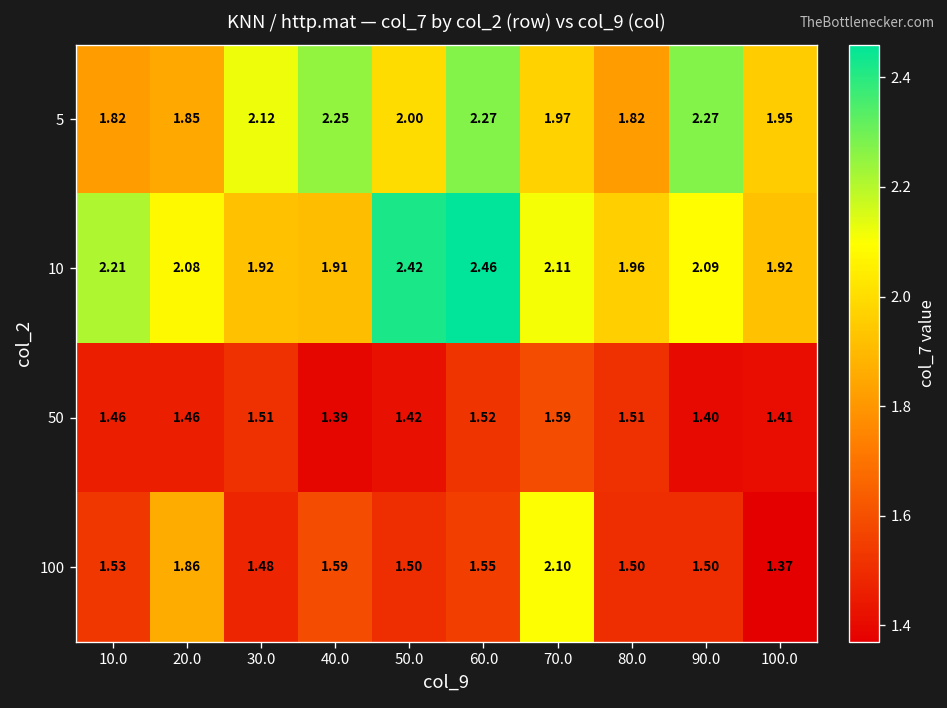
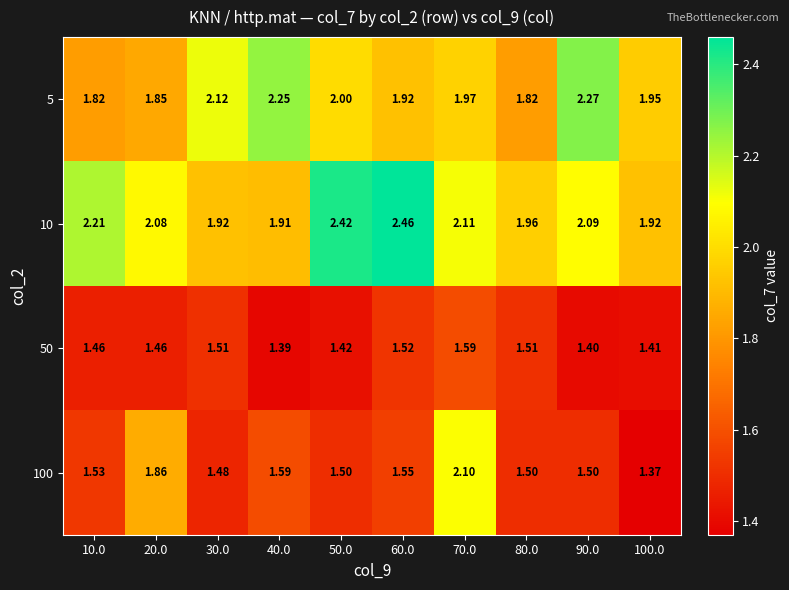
5, 60.0: 2.27 -> 1.92
